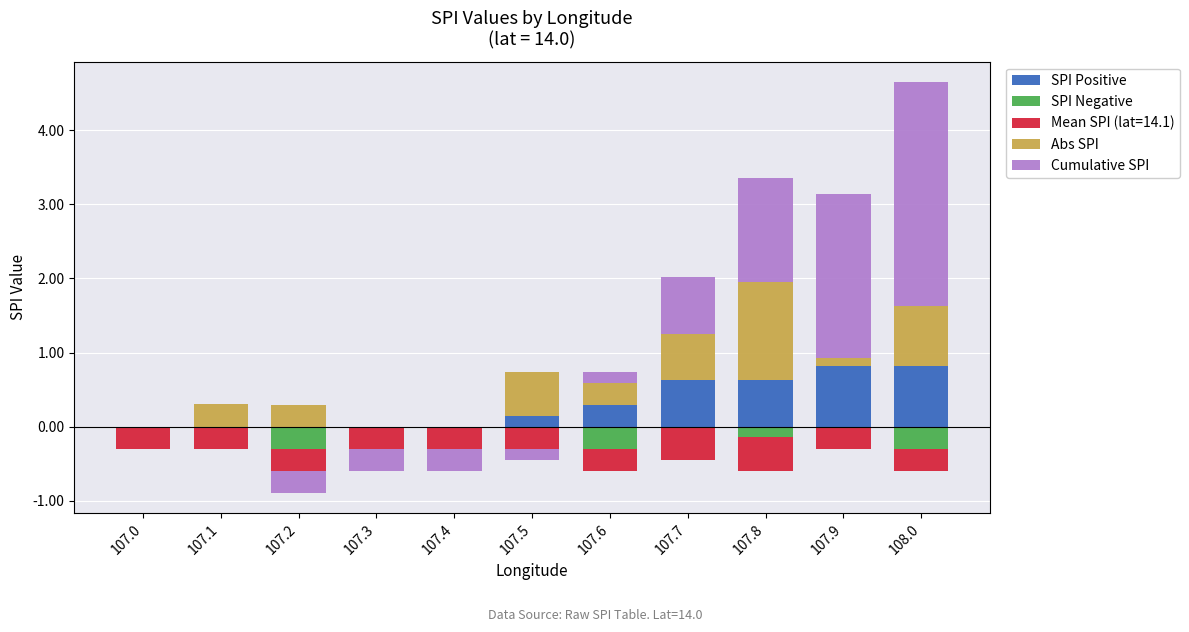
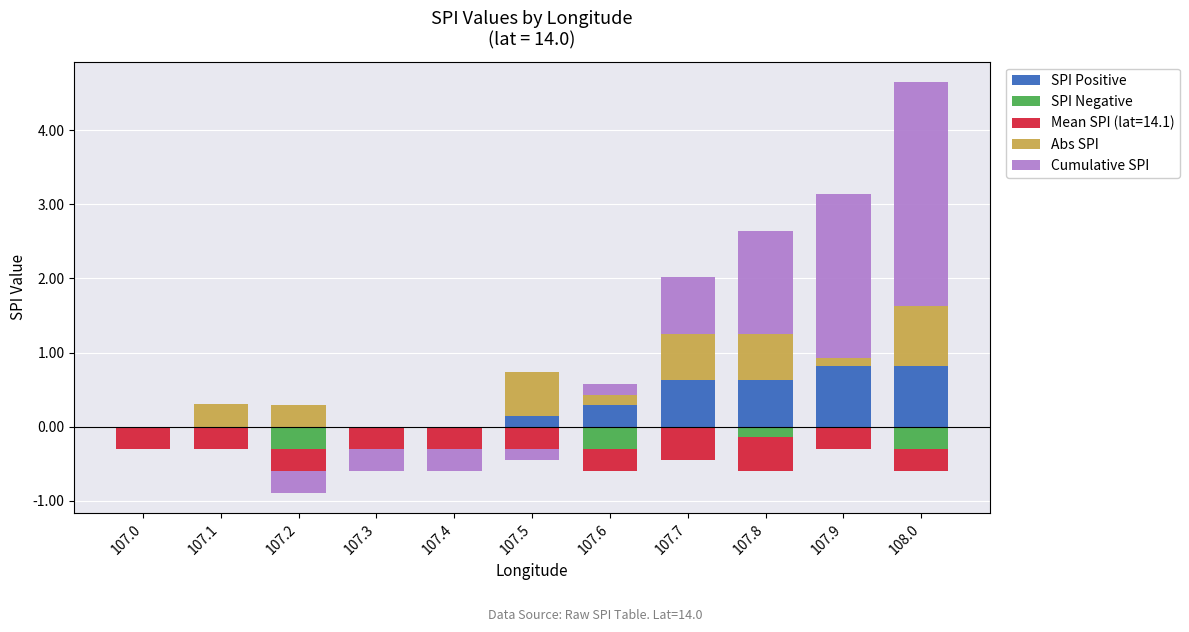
Abs SPI, 107.6: 0.3 -> 0.1
Abs SPI, 107.8: 1.3 -> 0.6
